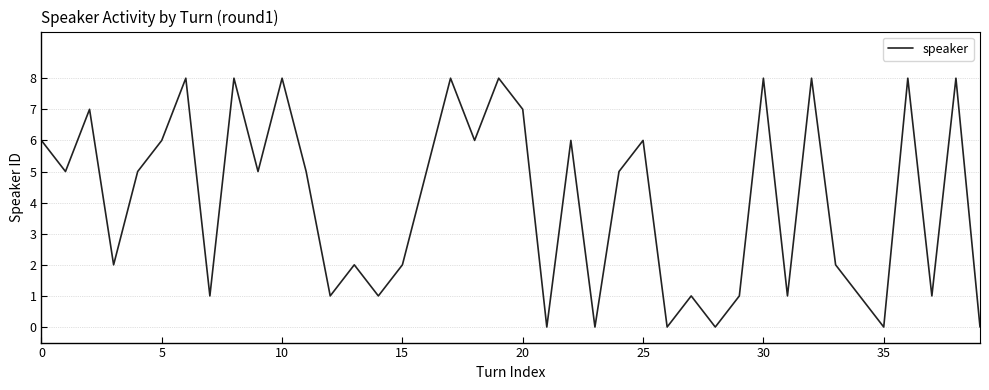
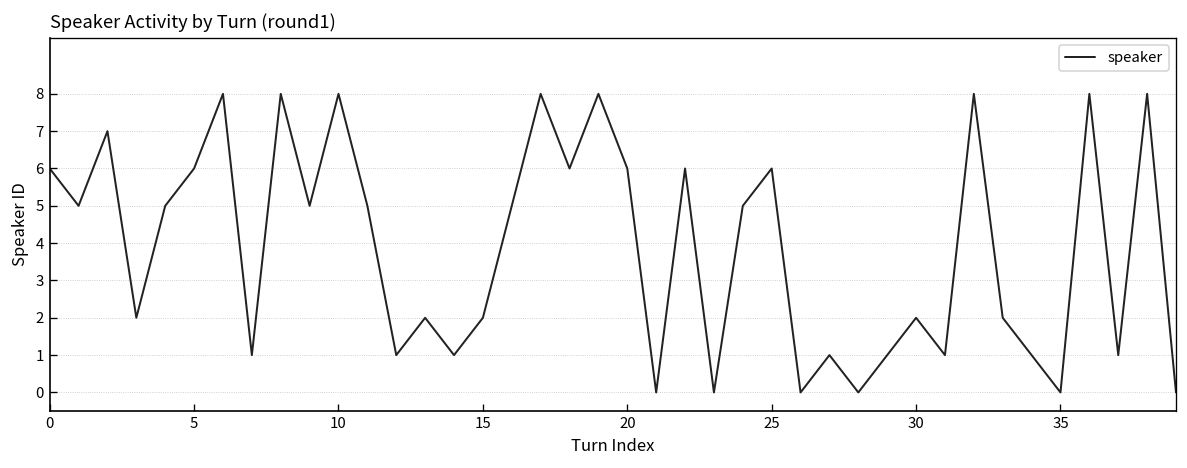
20: 7 -> 6
30: 8 -> 2
